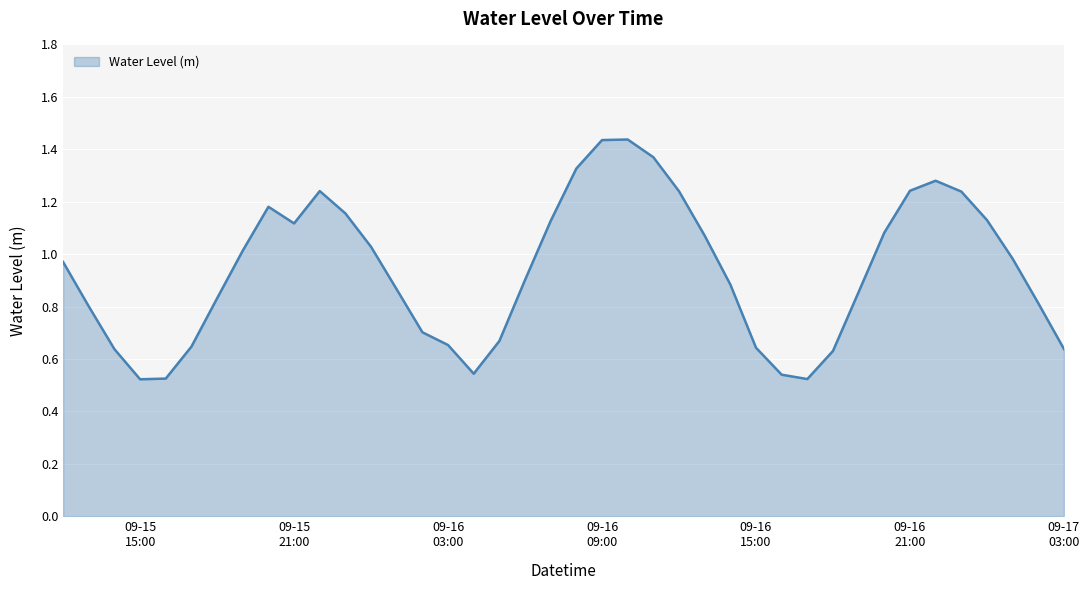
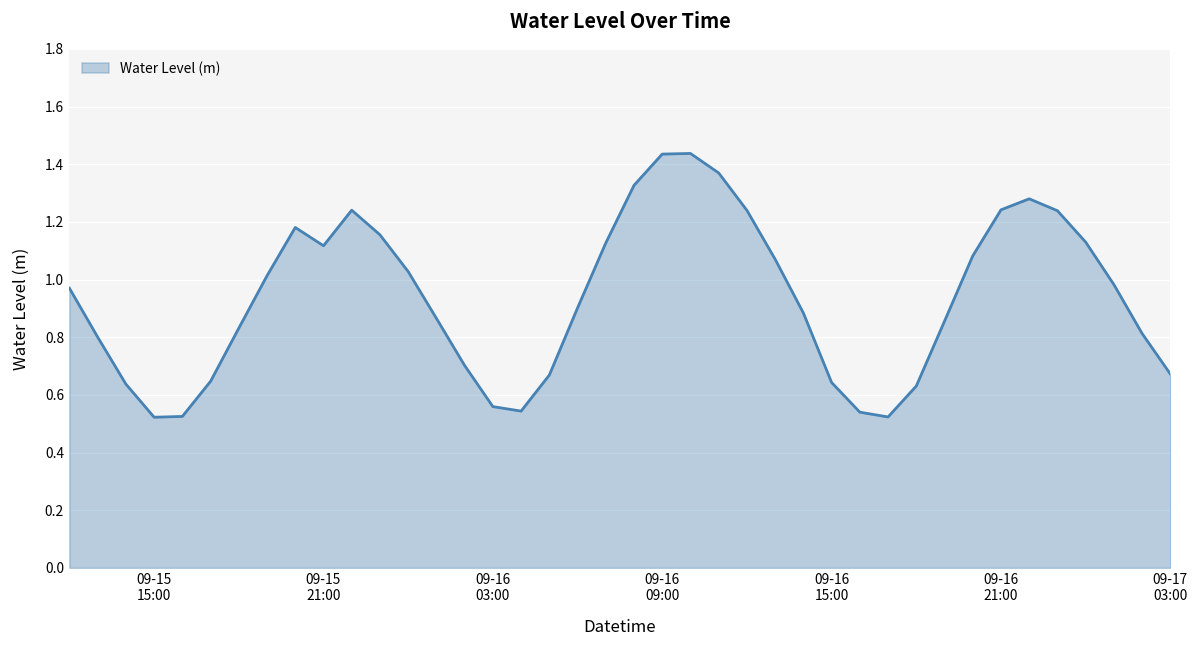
09-16 03:00: 0.65 -> 0.56
09-17 03:00: 0.64 -> 0.67
